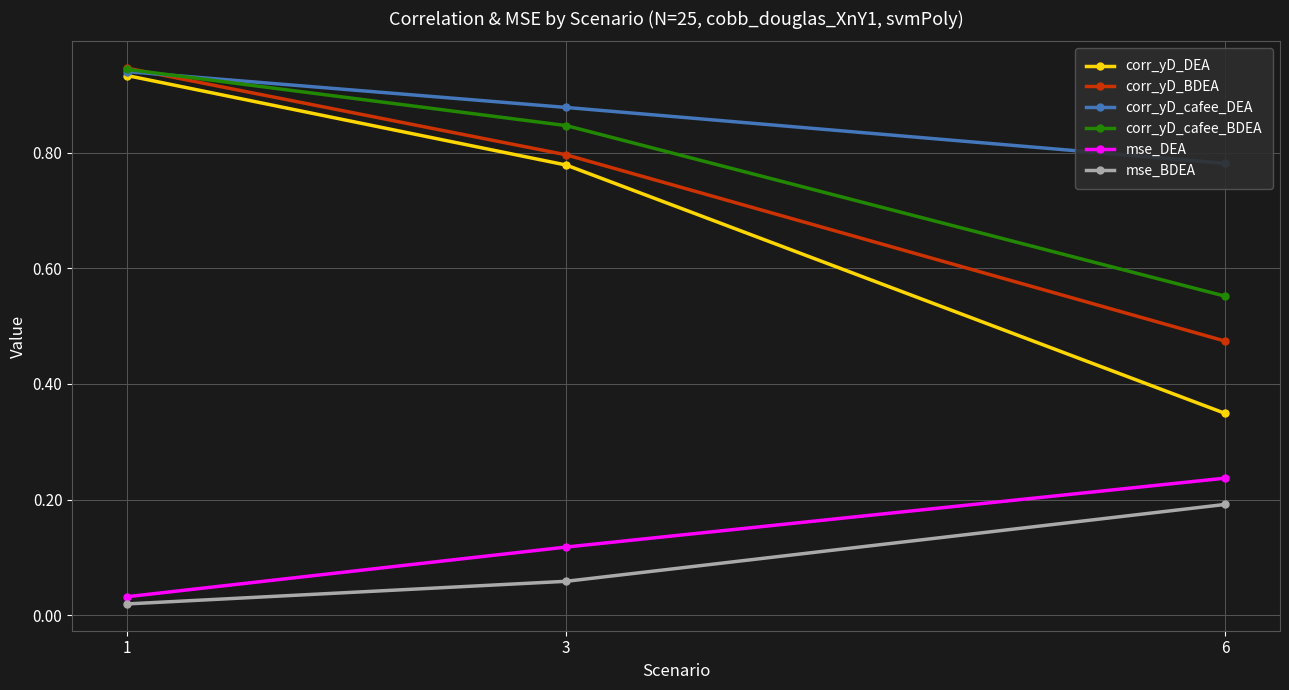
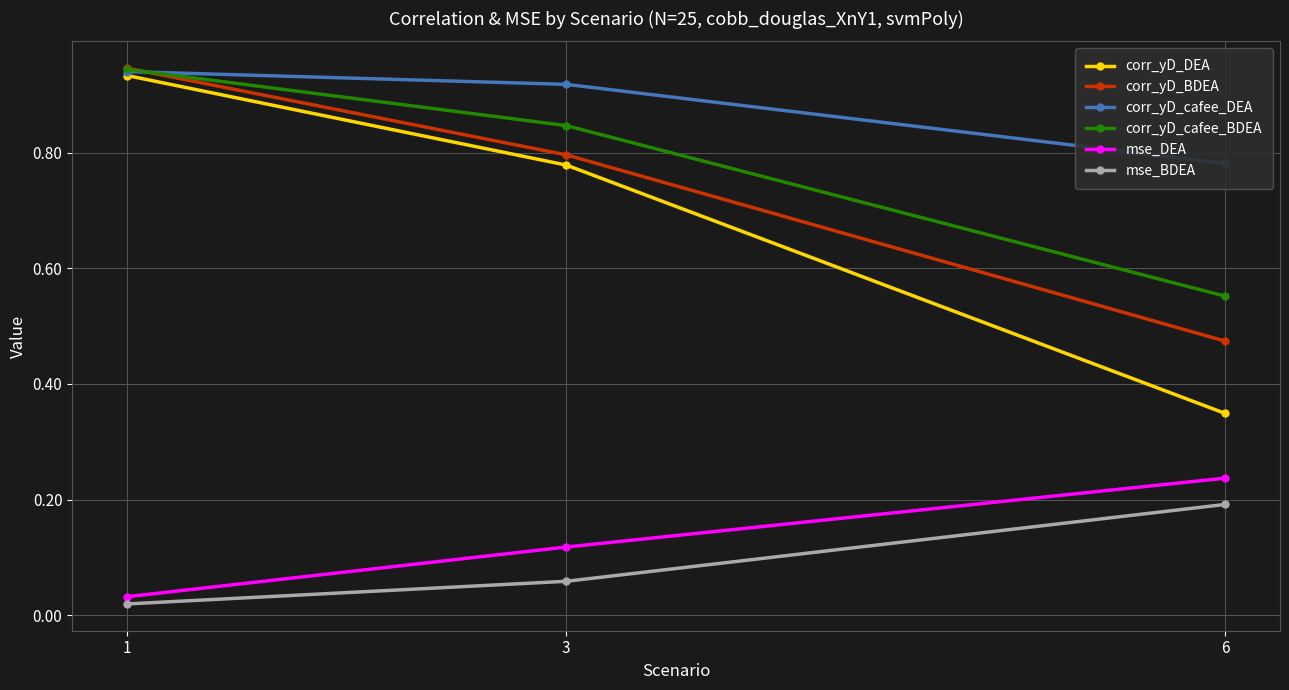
corr_yD_cafee_DEA, 3: 0.88 -> 0.92
